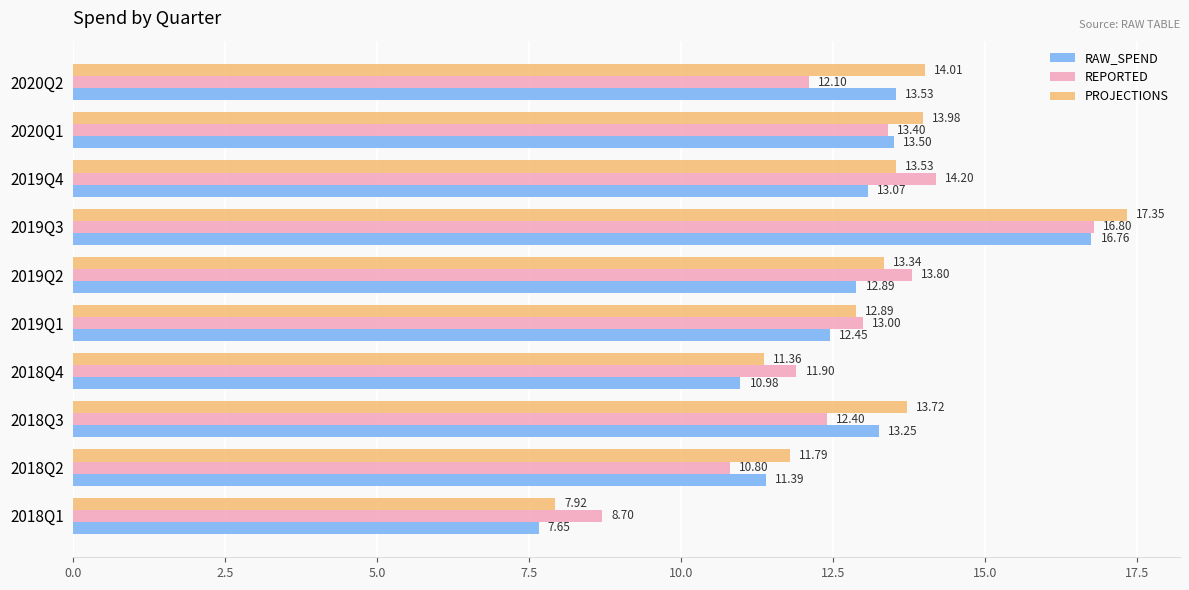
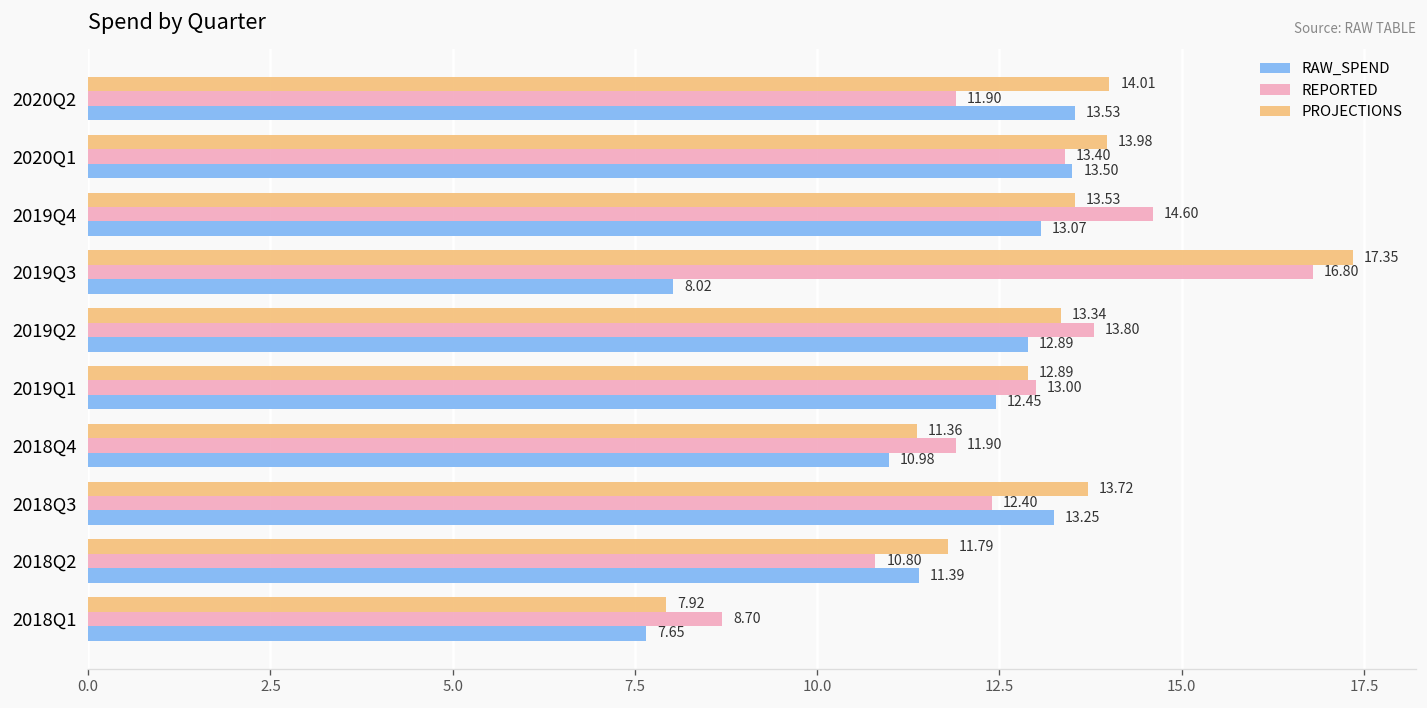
REPORTED, 2020Q2: 12.10 -> 11.90
REPORTED, 2019Q4: 14.20 -> 14.60
RAW_SPEND, 2019Q3: 16.76 -> 8.02
